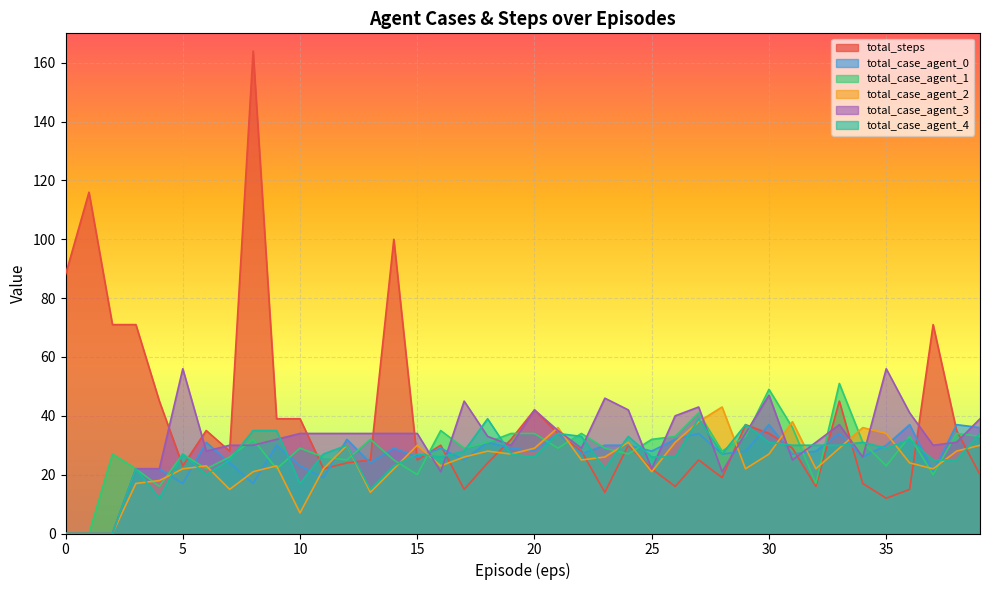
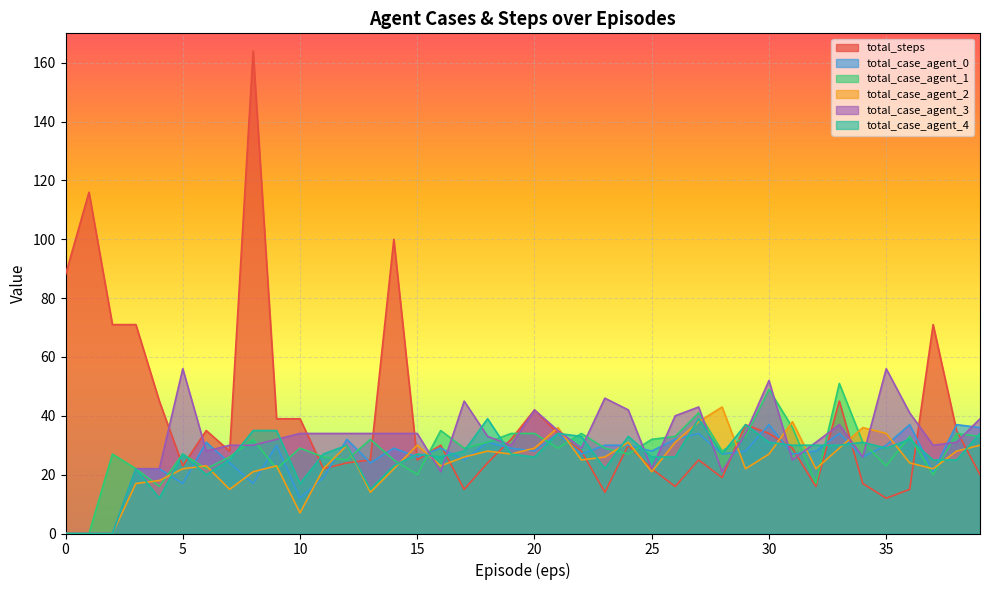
total_case_agent_0, 10: 23 -> 12
total_case_agent_3, 30: 47 -> 52
